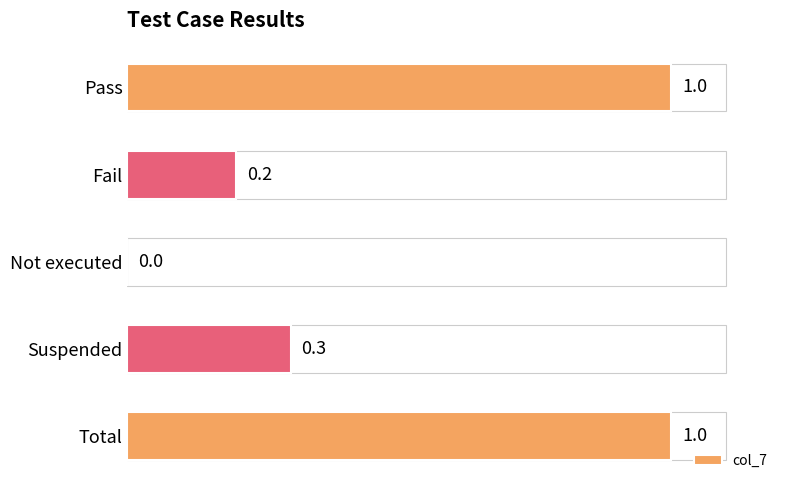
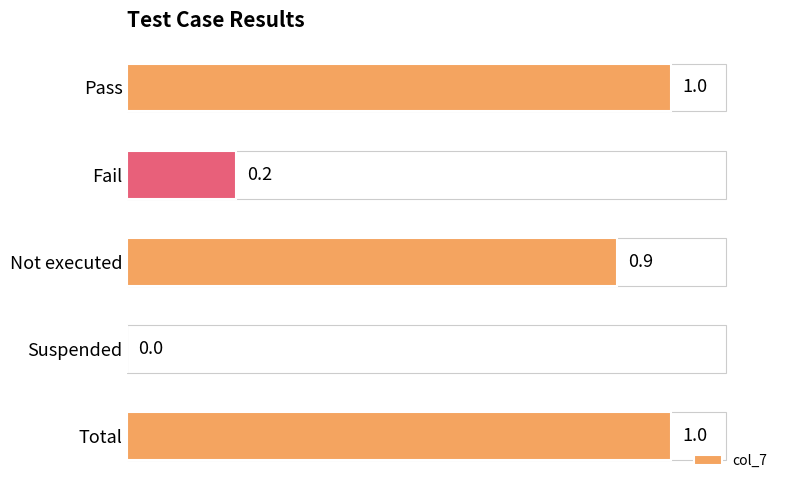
Not executed: 0.0 -> 0.9
Suspended: 0.3 -> 0.0
